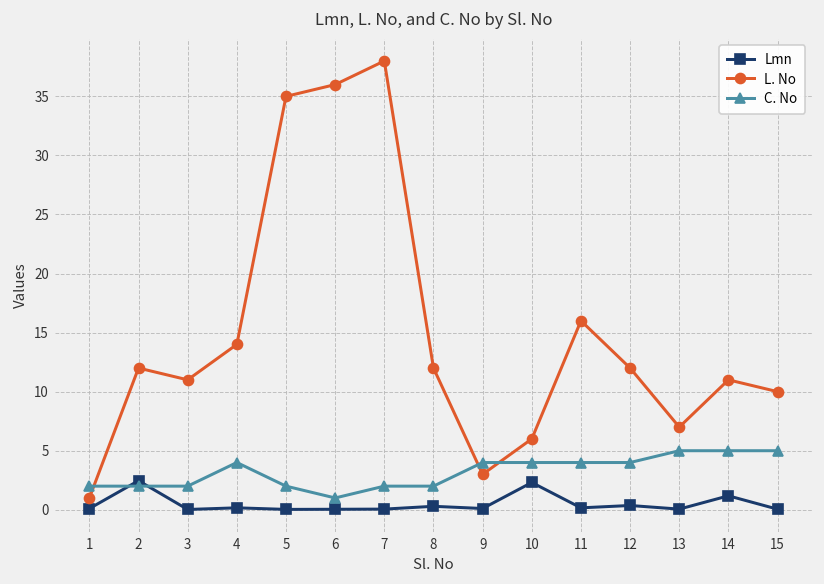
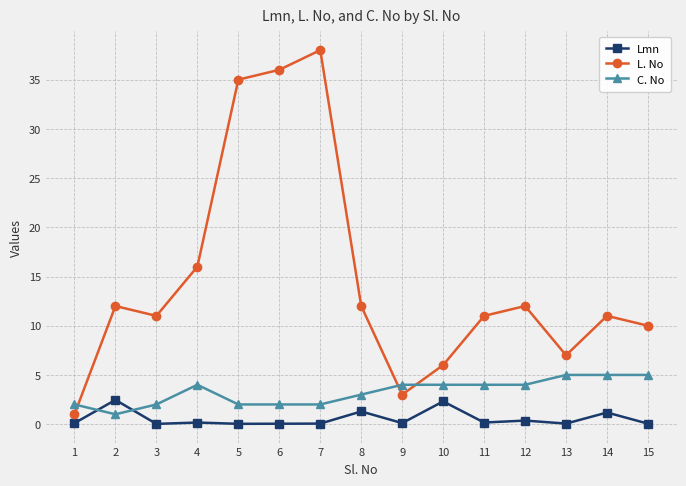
C. No, 2: 2 -> 1
L. No, 4: 14 -> 16
C. No, 6: 1 -> 2
Lmn, 8: 0 -> 1
C. No, 8: 2 -> 3
L. No, 11: 16 -> 11
